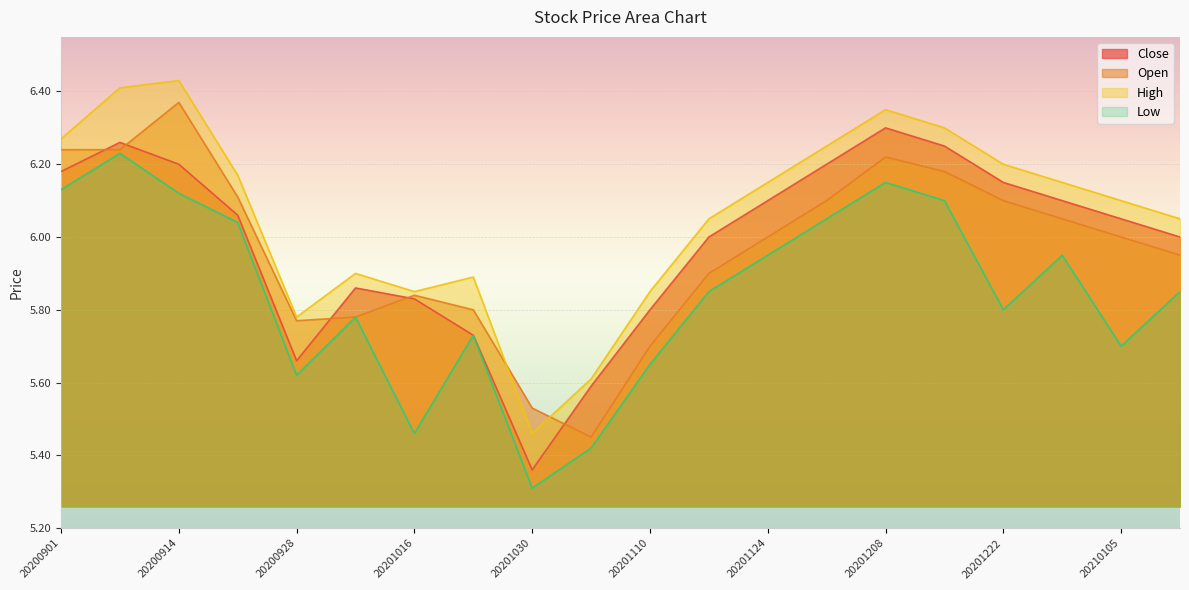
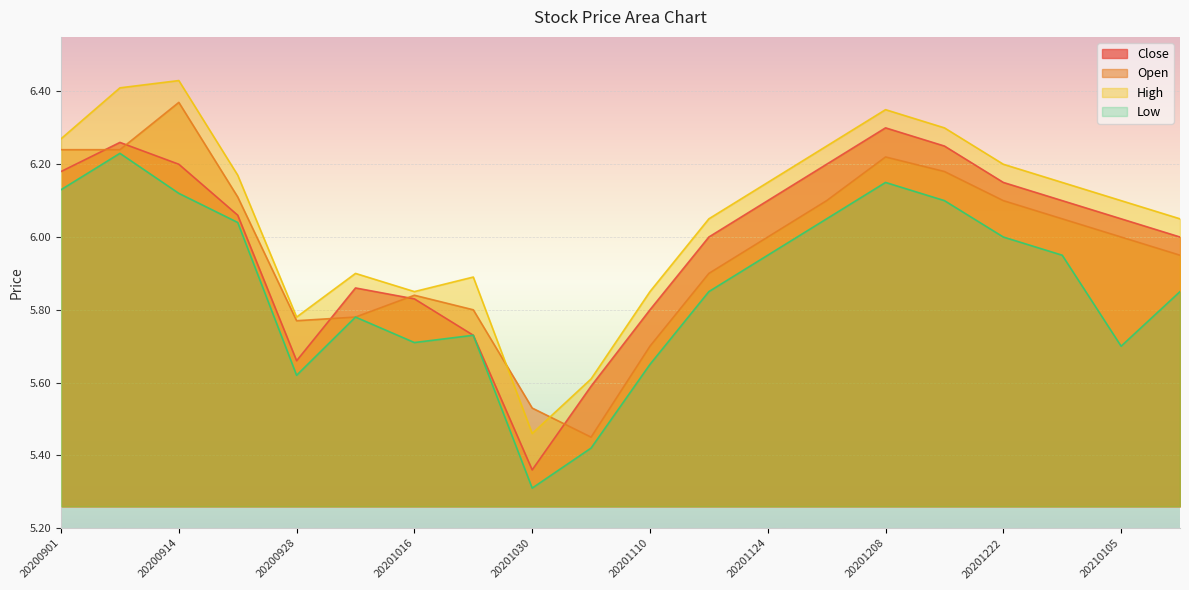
Low, 20201016: 5.46 -> 5.71
Low, 20201222: 5.8 -> 6.0
